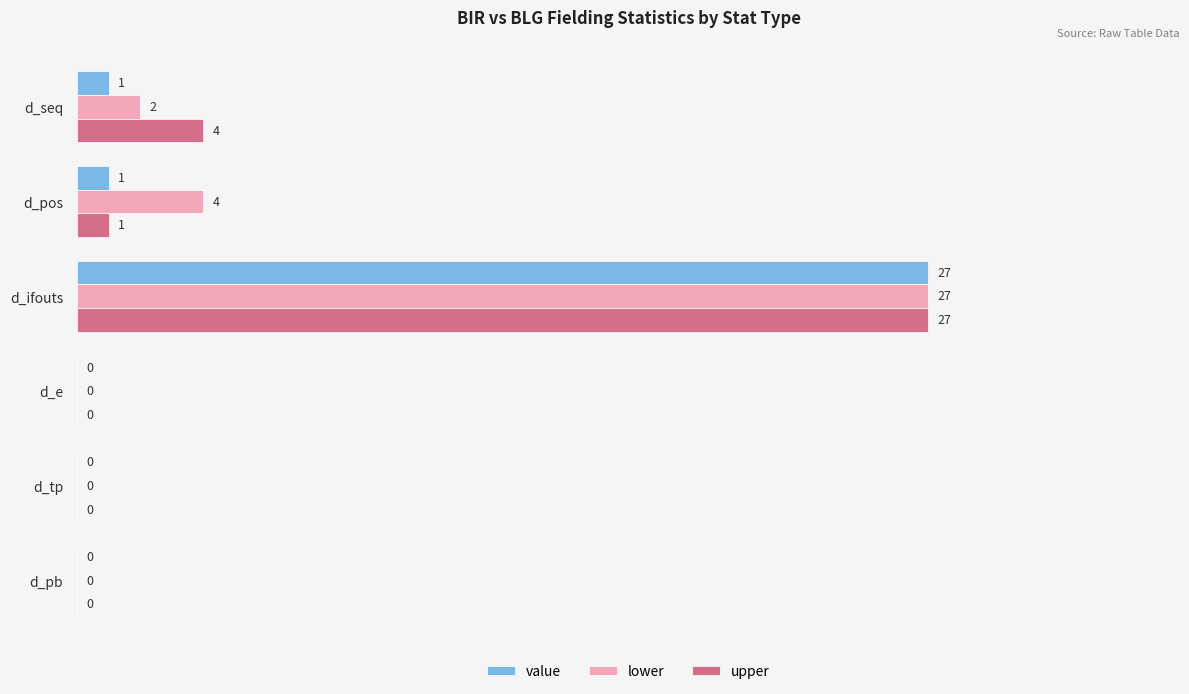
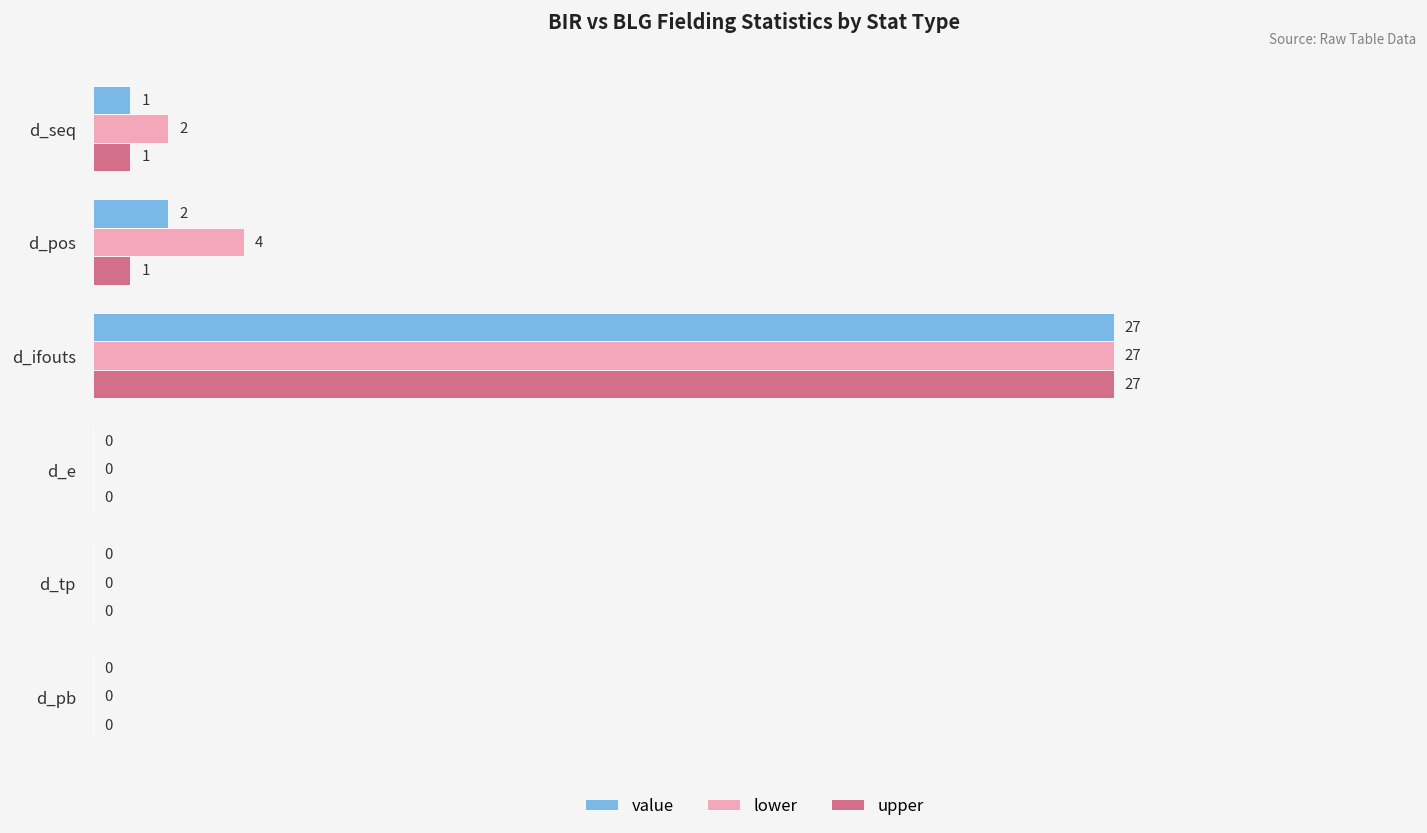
upper, d_seq: 4 -> 1
value, d_pos: 1 -> 2
